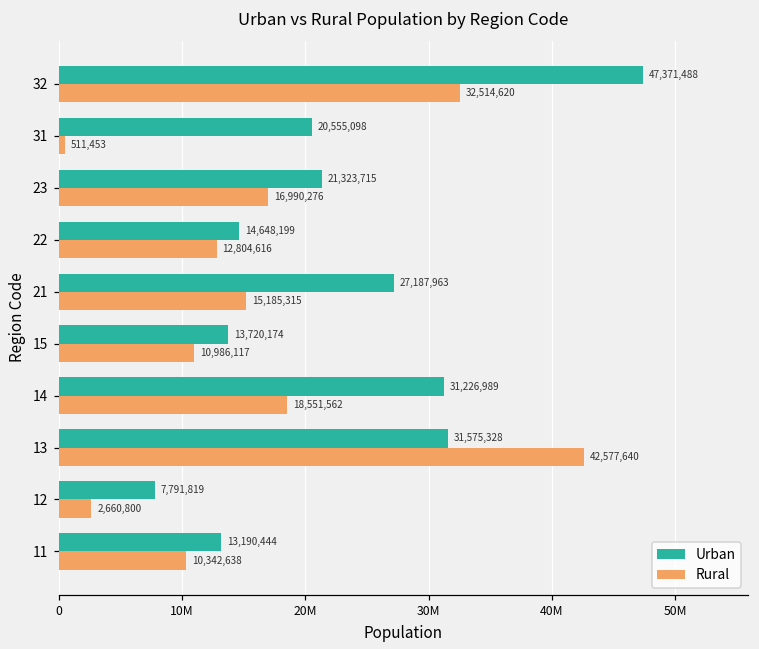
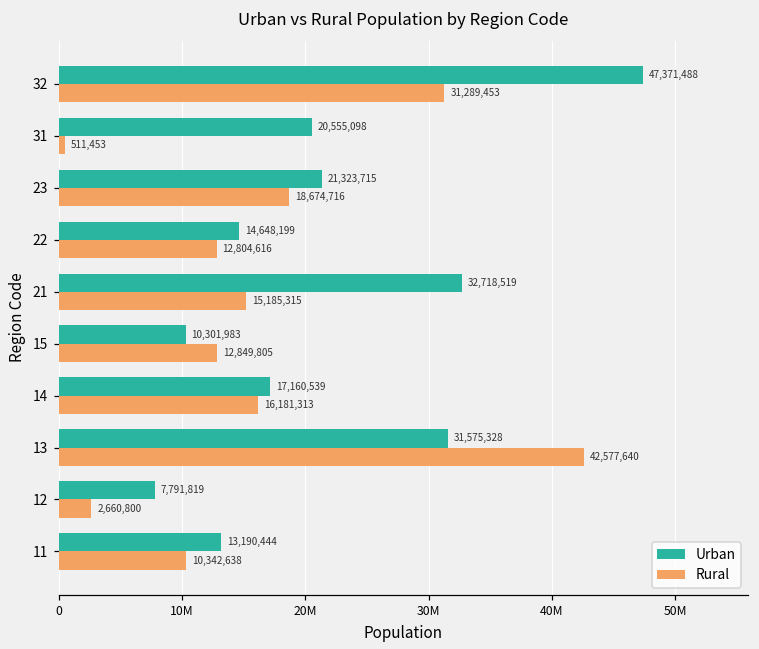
Rural, 32: 32,514,620 -> 31,289,453
Rural, 23: 16,990,276 -> 18,674,716
Urban, 21: 27,187,963 -> 32,718,519
Urban, 15: 13,720,174 -> 10,301,983
Rural, 15: 10,986,117 -> 12,849,805
Urban, 14: 31,226,989 -> 17,160,539
Rural, 14: 18,551,562 -> 16,181,313
